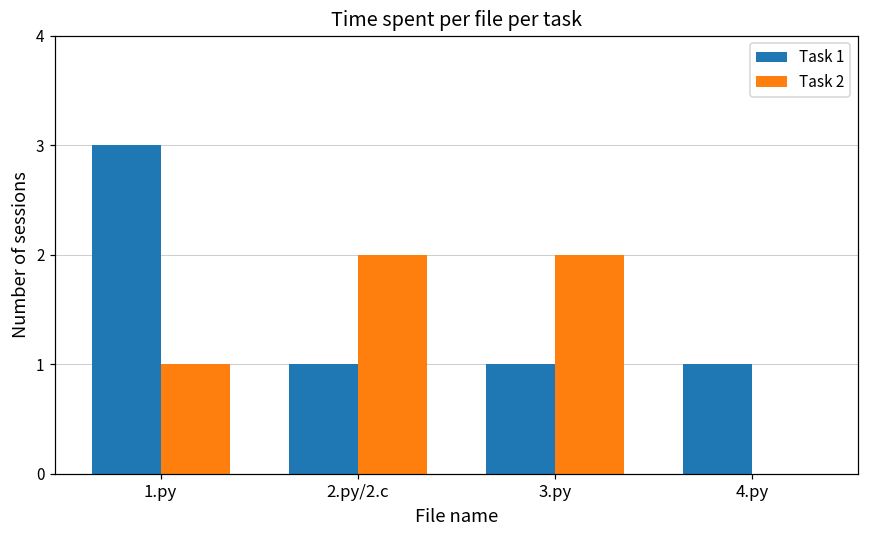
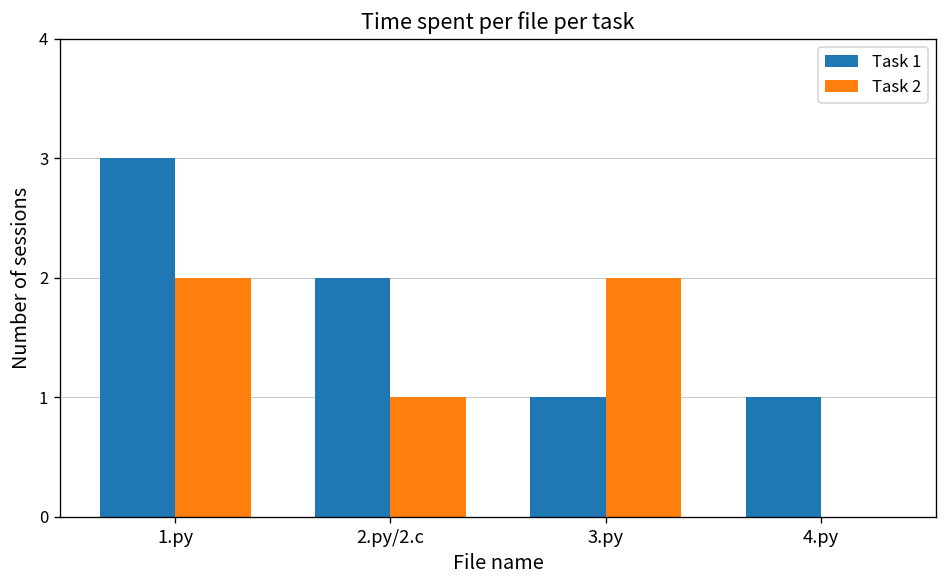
Task 2, 1.py: 1 -> 2
Task 1, 2.py/2.c: 1 -> 2
Task 2, 2.py/2.c: 2 -> 1
